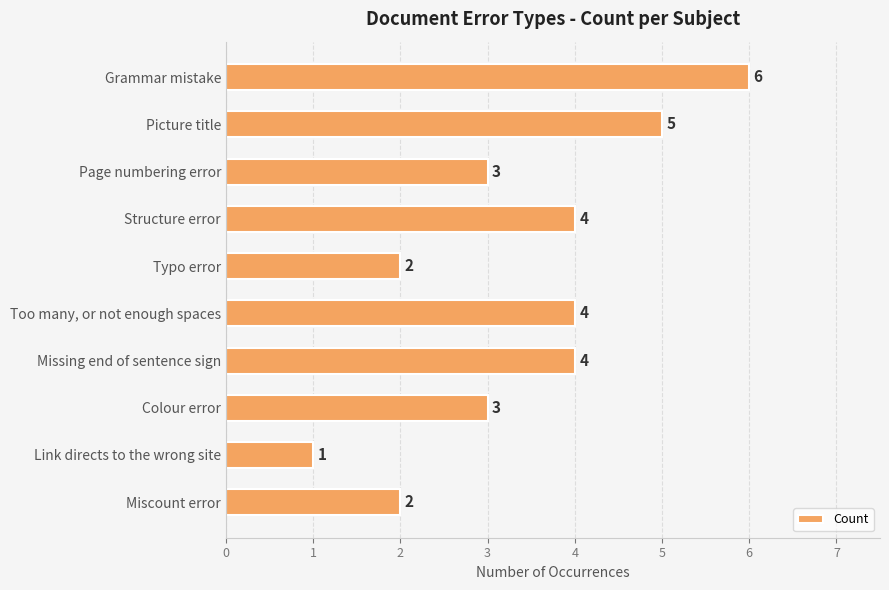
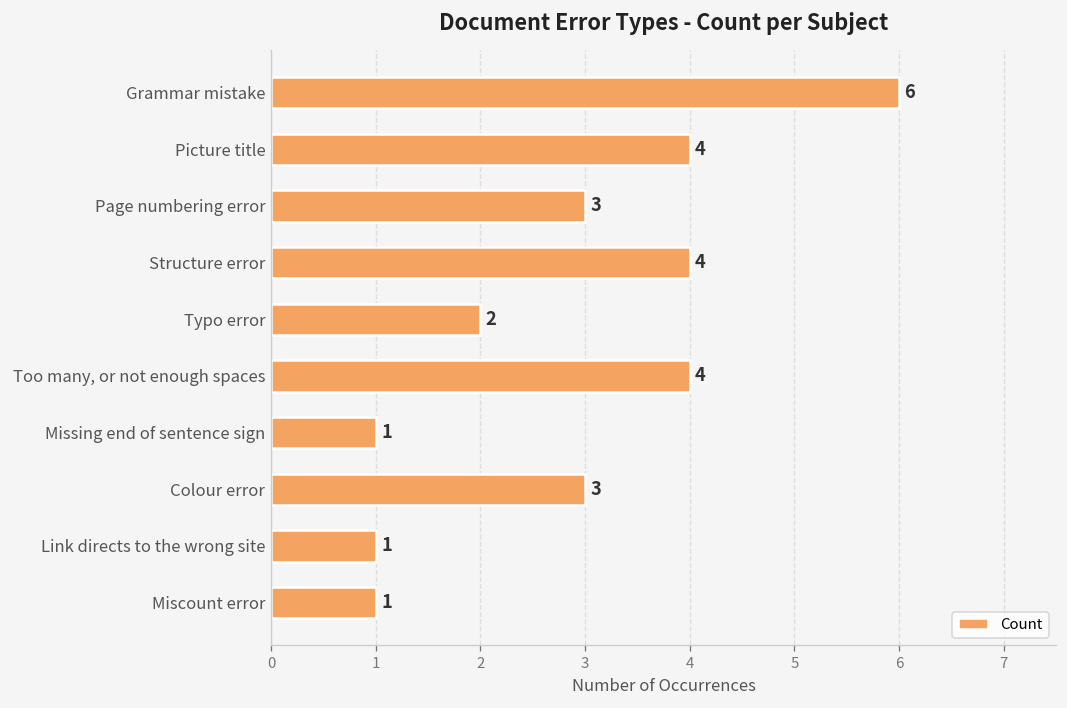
Picture title: 5 -> 4
Missing end of sentence sign: 4 -> 1
Miscount error: 2 -> 1
